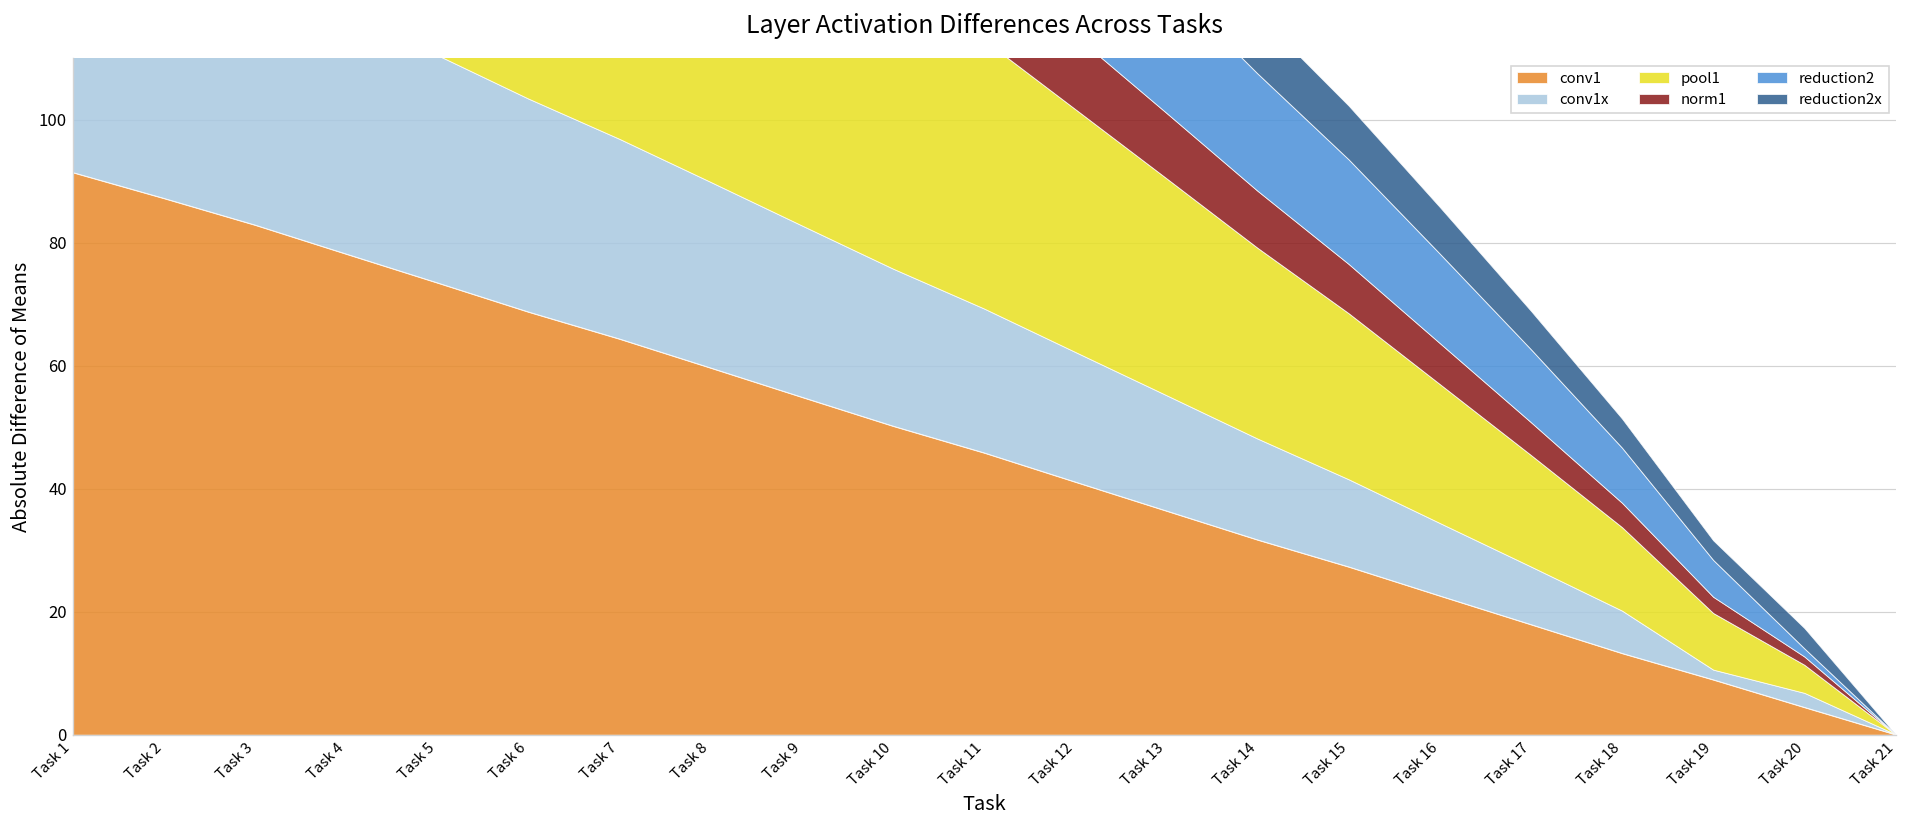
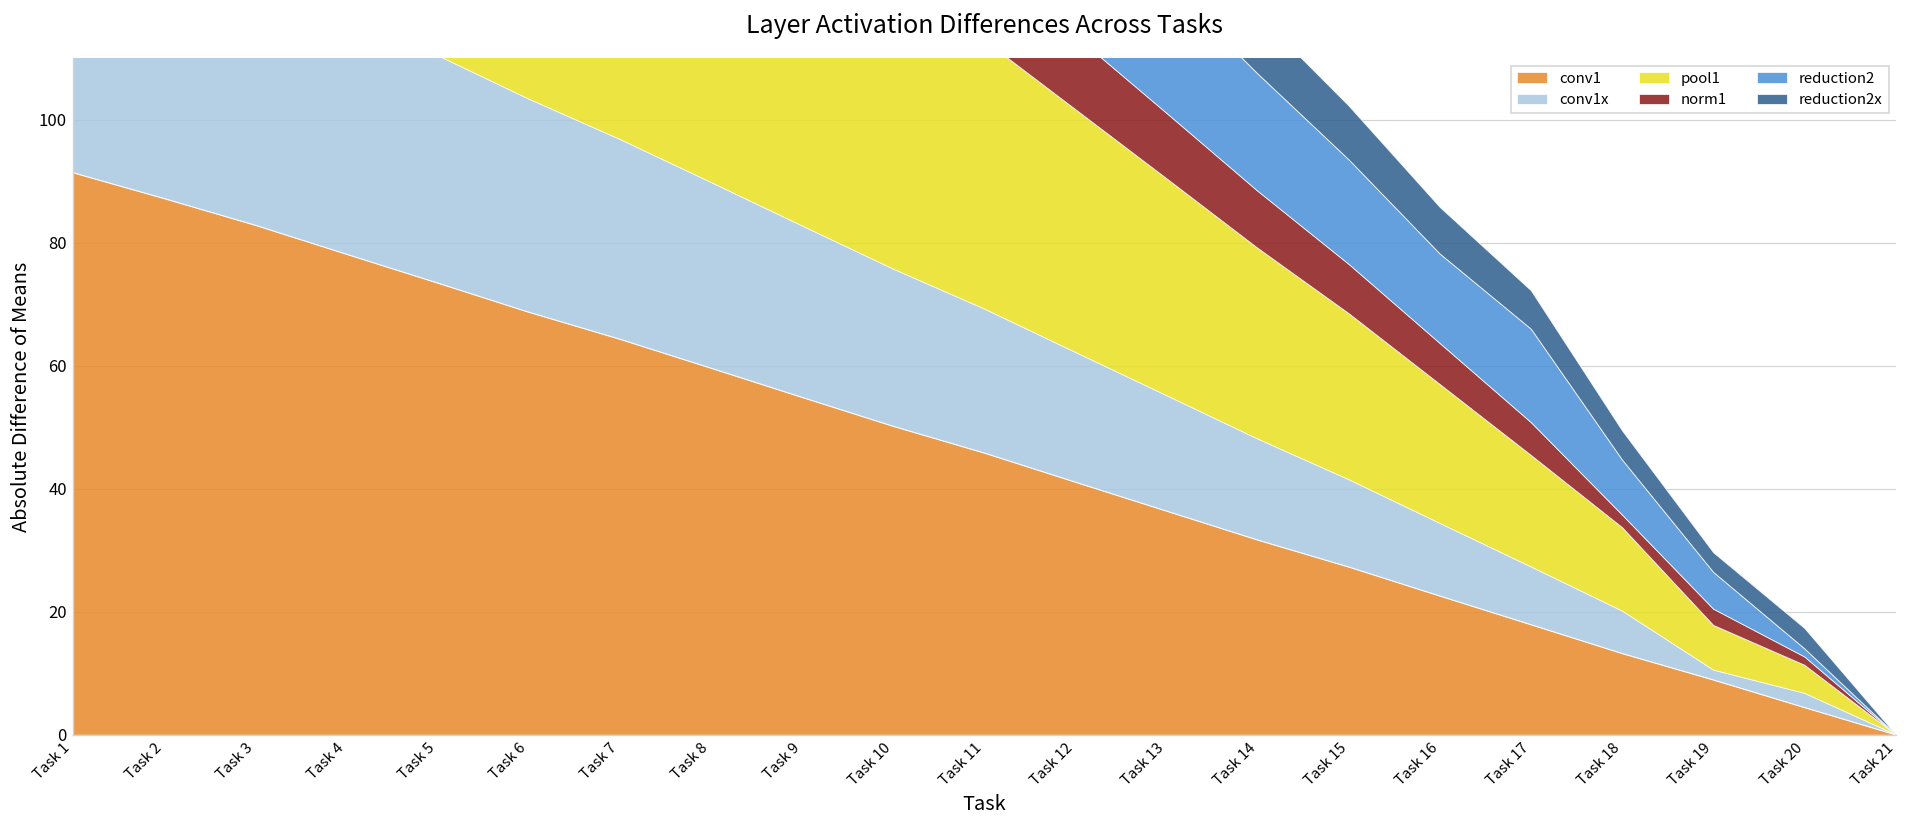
reduction2, Task 17: 12 -> 15
norm1, Task 18: 4 -> 2
pool1, Task 19: 9 -> 7
